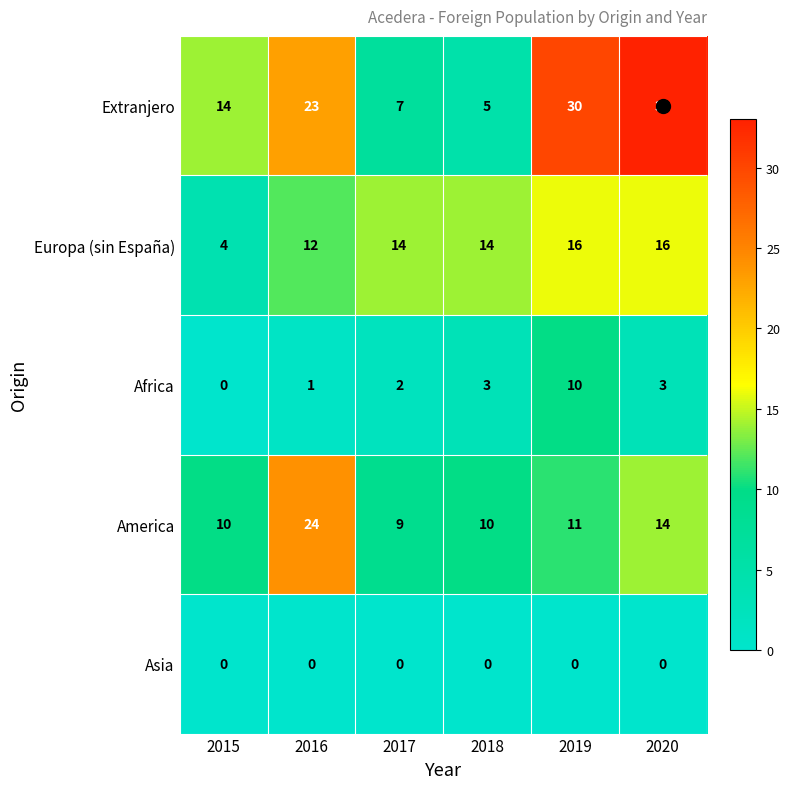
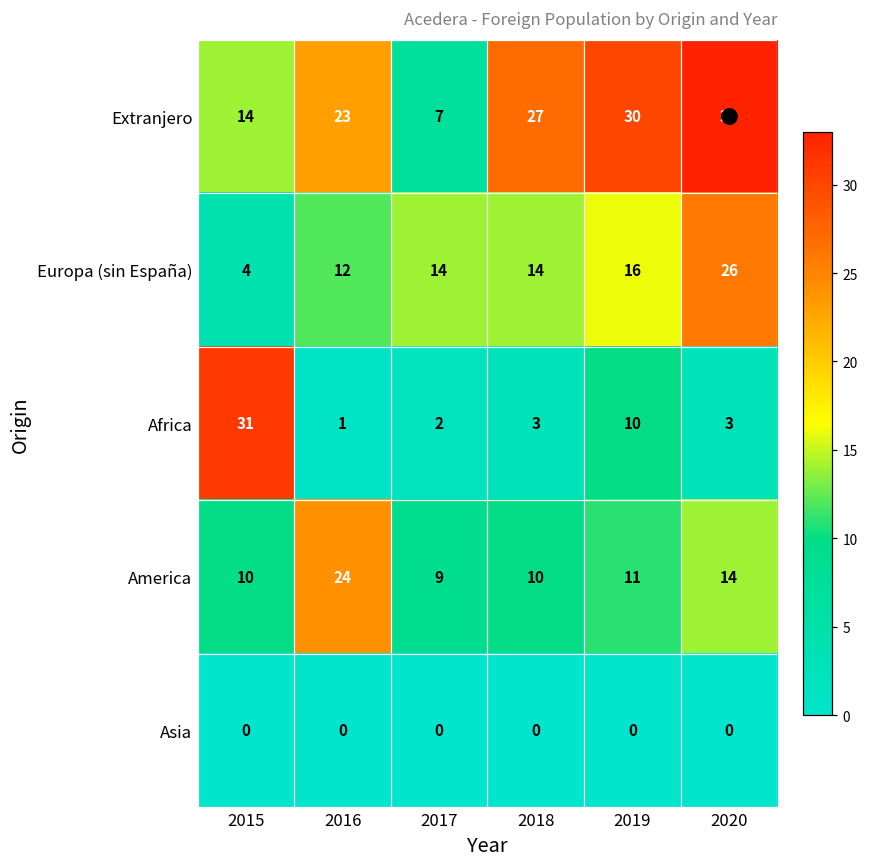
Extranjero, 2018: 5 -> 27
Europa (sin España), 2020: 16 -> 26
Africa, 2015: 0 -> 31
